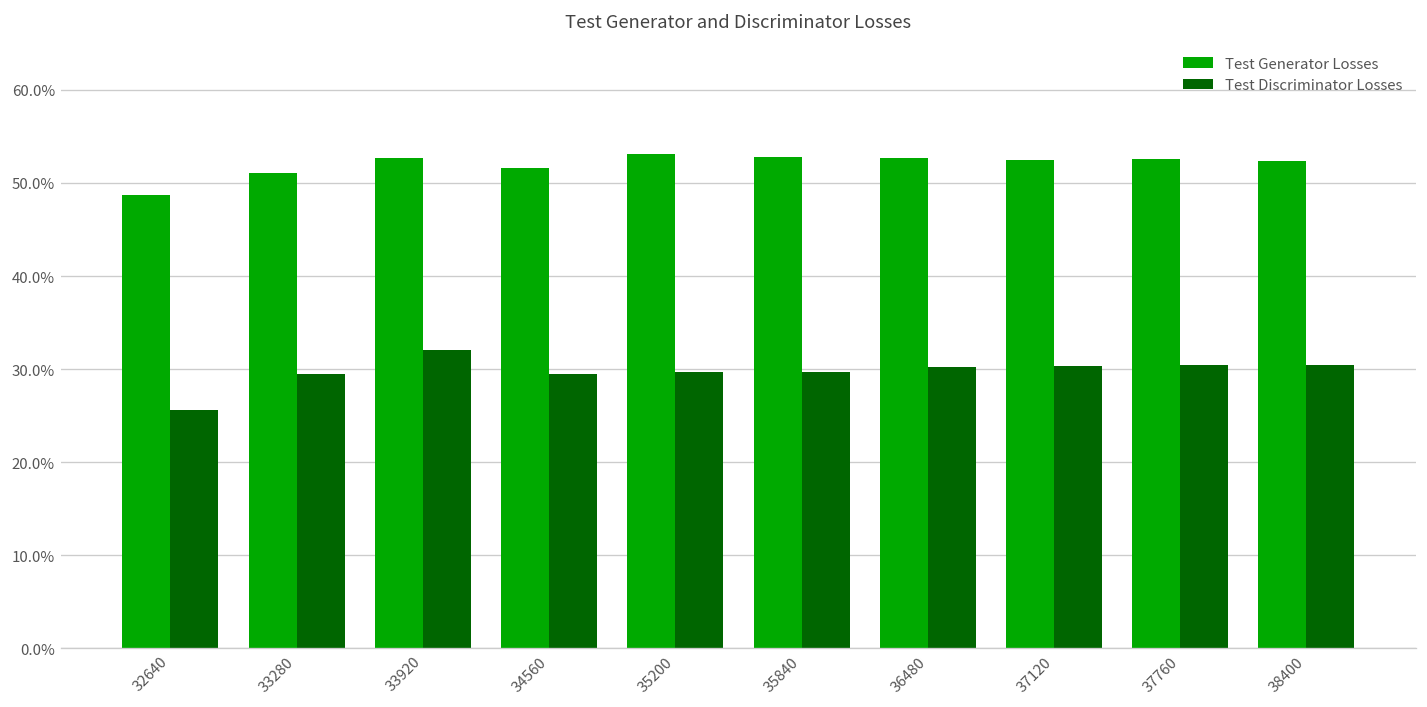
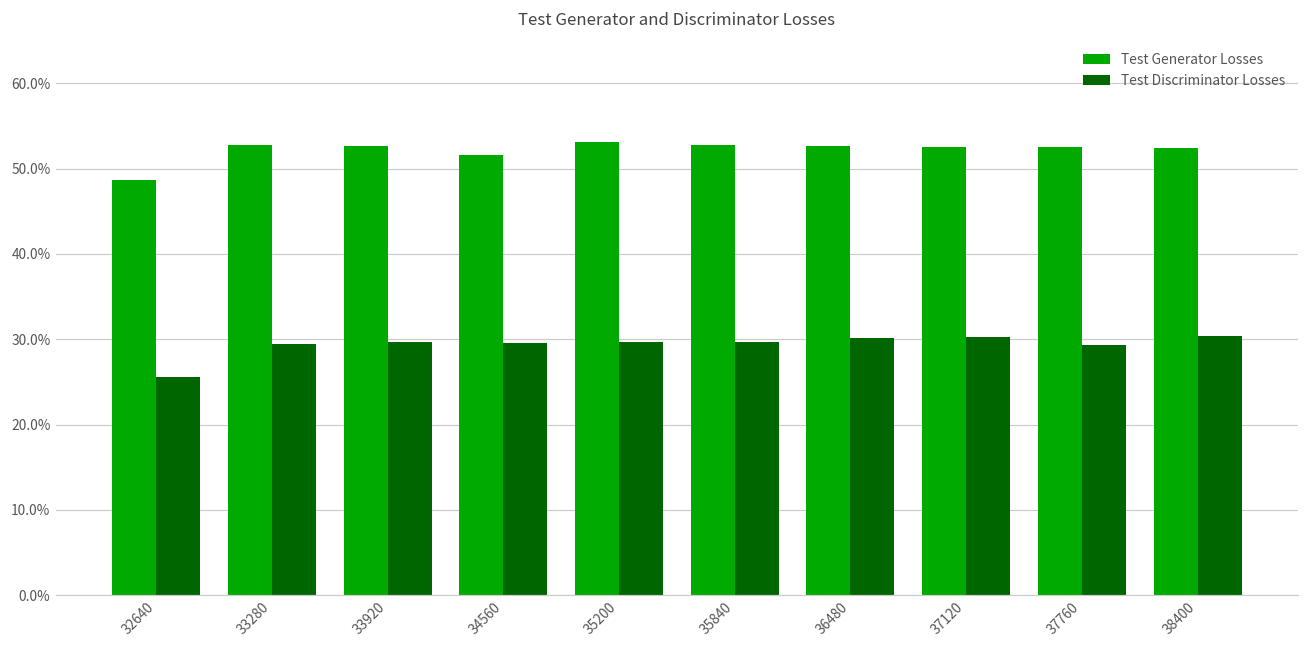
Test Generator Losses, 33280: 51% -> 53%
Test Discriminator Losses, 33920: 32% -> 30%
Test Discriminator Losses, 37760: 30% -> 29%
